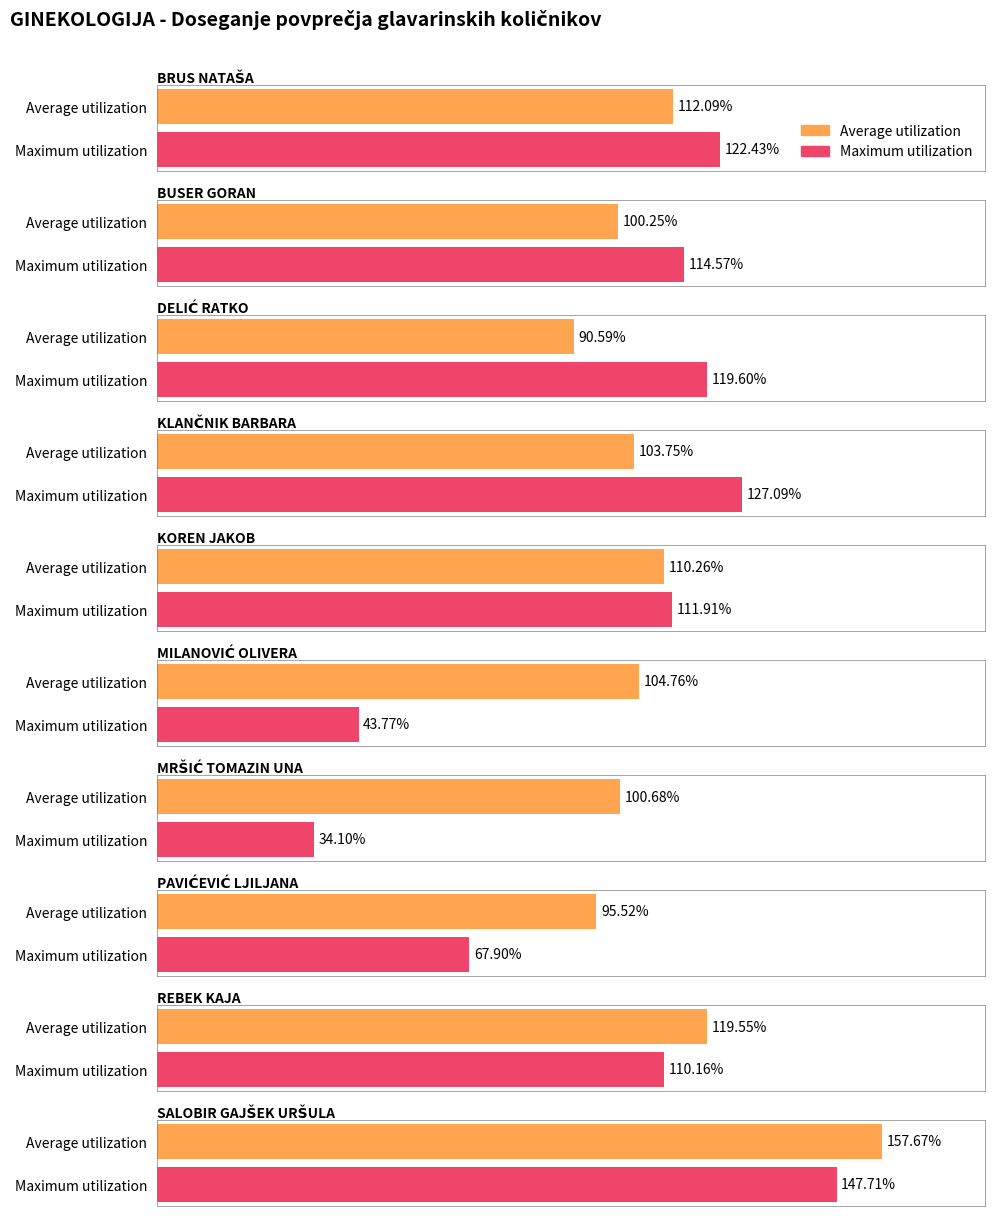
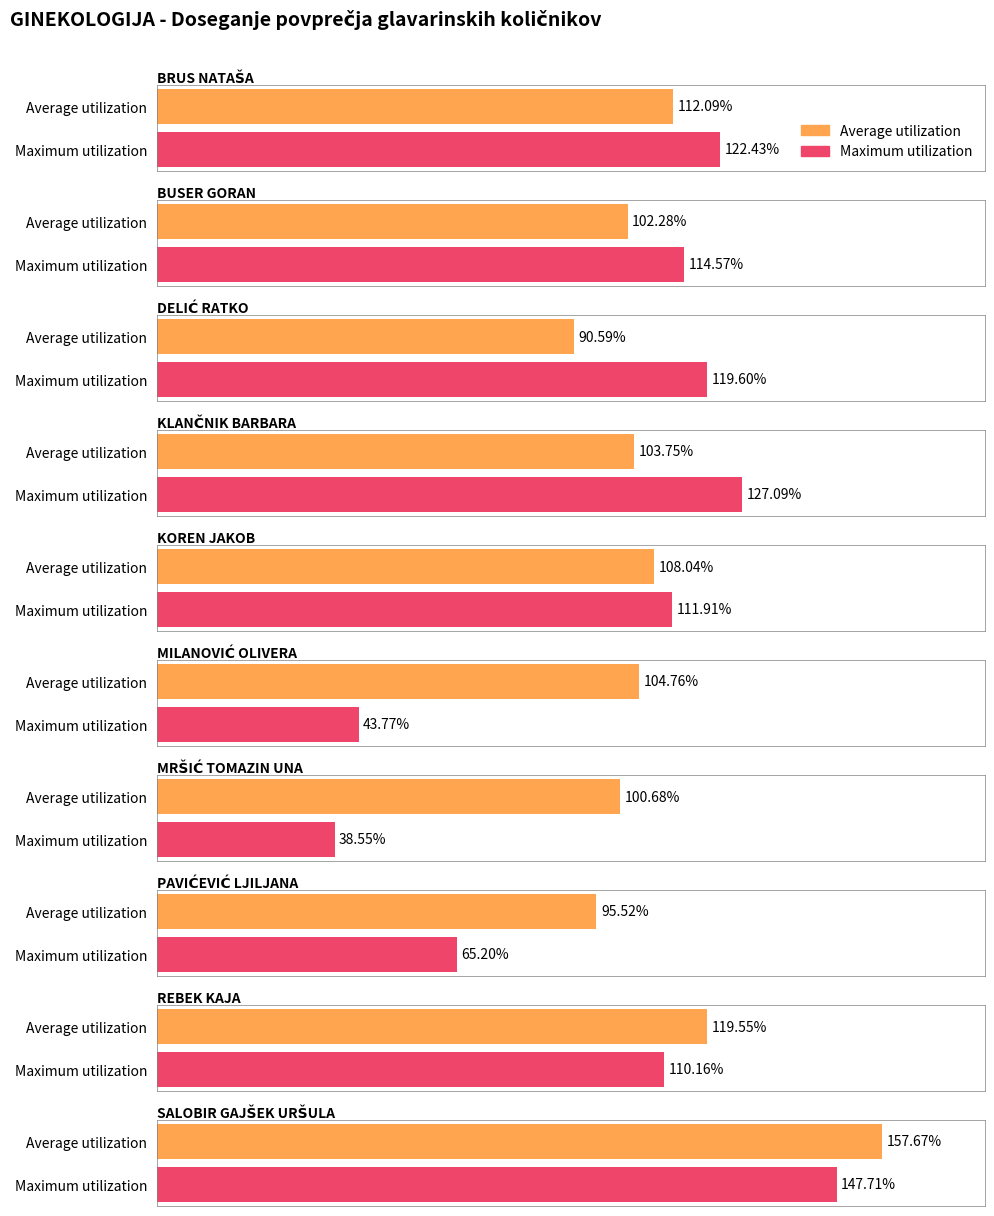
BUSER GORAN, Average utilization: 100.25% -> 102.28%
KOREN JAKOB, Average utilization: 110.26% -> 108.04%
MRŠIĆ TOMAZIN UNA, Maximum utilization: 34.10% -> 38.55%
PAVIĆEVIĆ LJILJANA, Maximum utilization: 67.90% -> 65.20%
